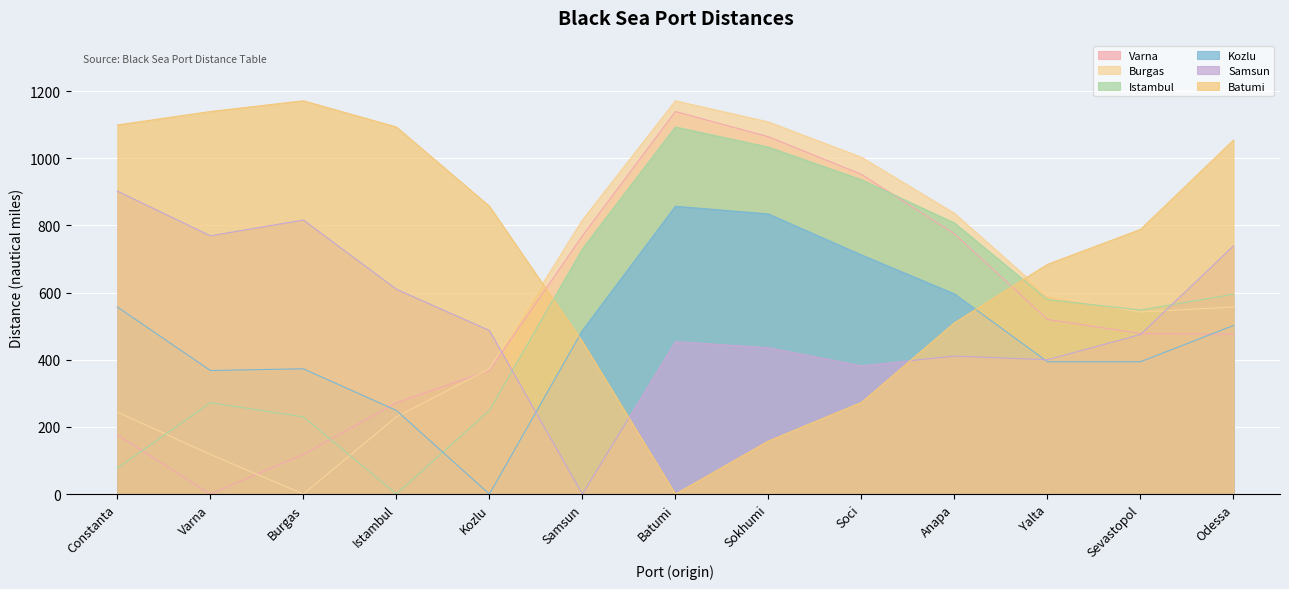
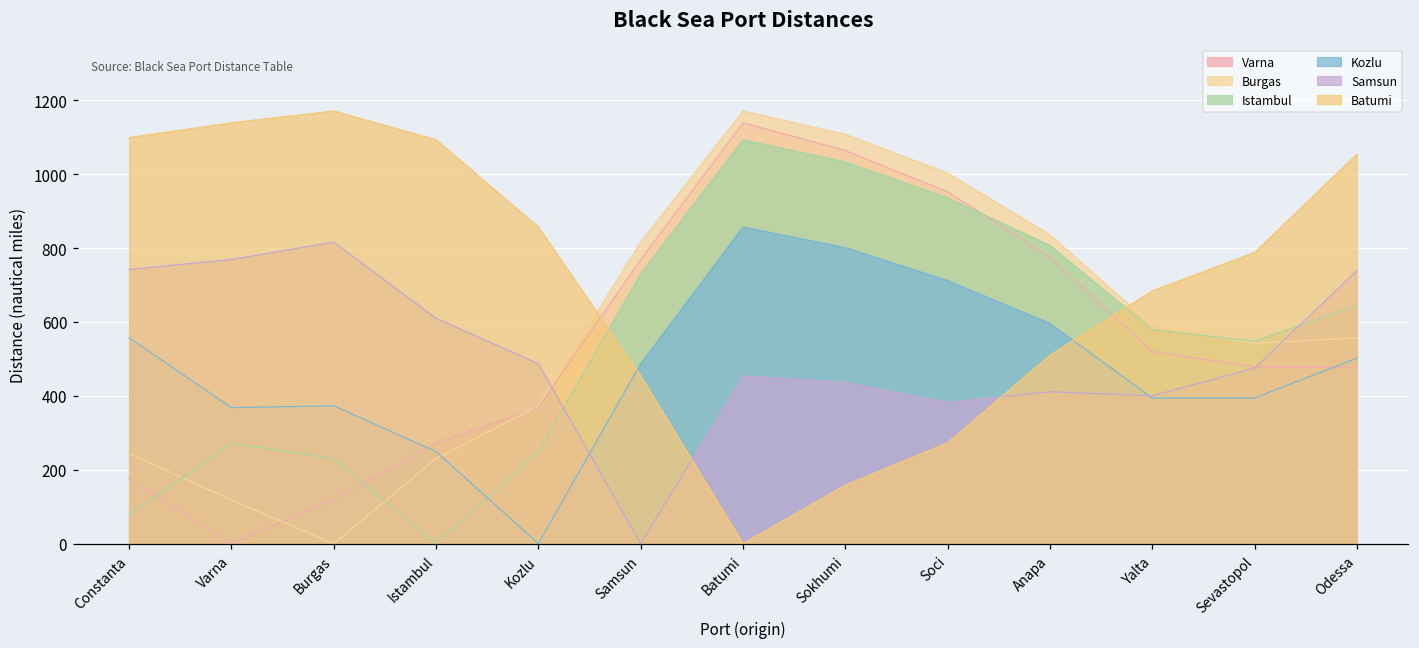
Samsun, Constanta: 900 -> 740
Kozlu, Sokhumi: 830 -> 800
Istambul, Odessa: 600 -> 640
